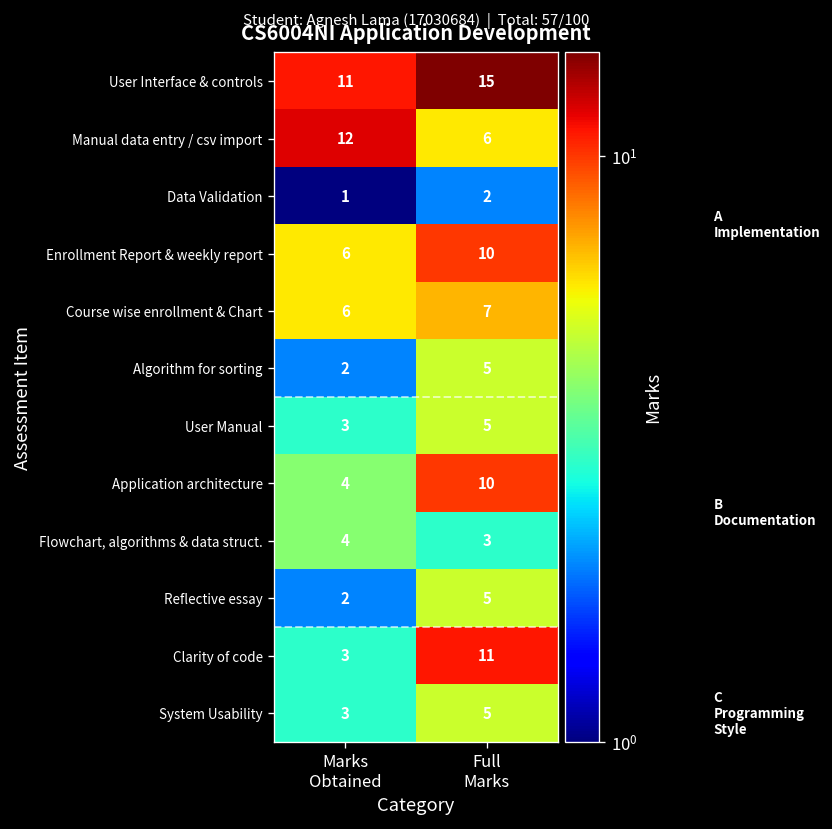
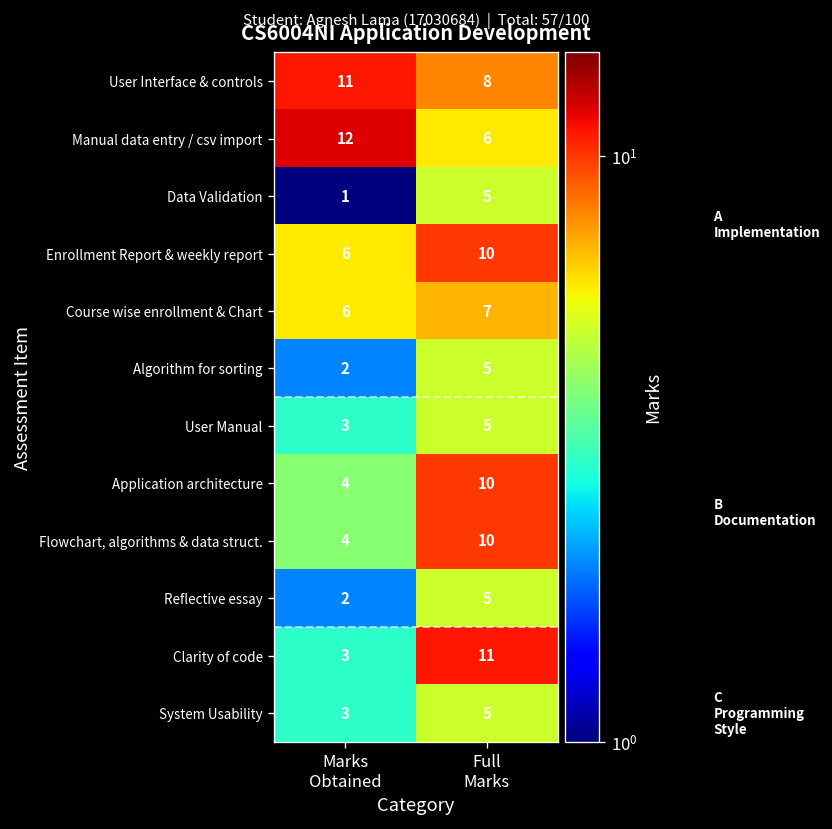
User Interface & controls, Full Marks: 15 -> 8
Data Validation, Full Marks: 2 -> 5
Flowchart, algorithms & data struct., Full Marks: 3 -> 10
